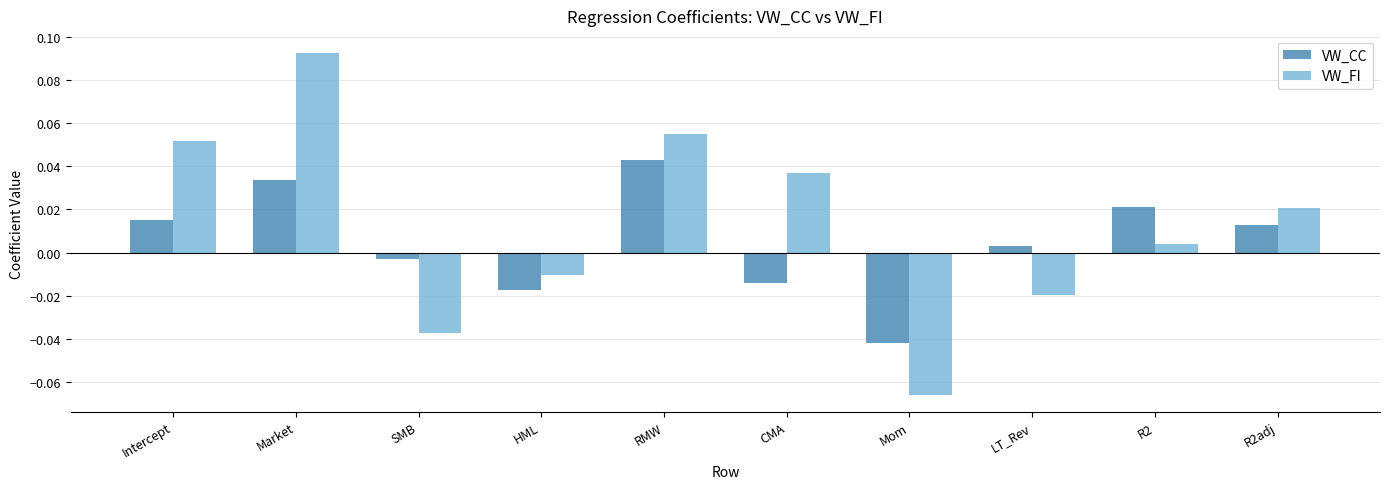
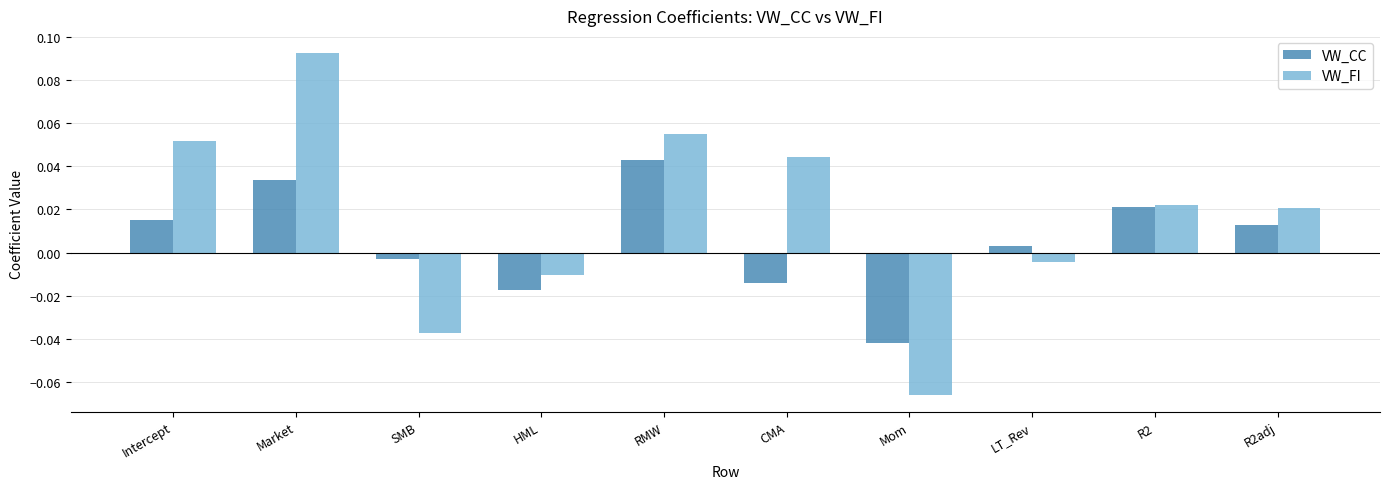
VW_FI, CMA: 0.037 -> 0.044
VW_FI, LT_Rev: -0.020 -> -0.004
VW_FI, R2: 0.004 -> 0.022
